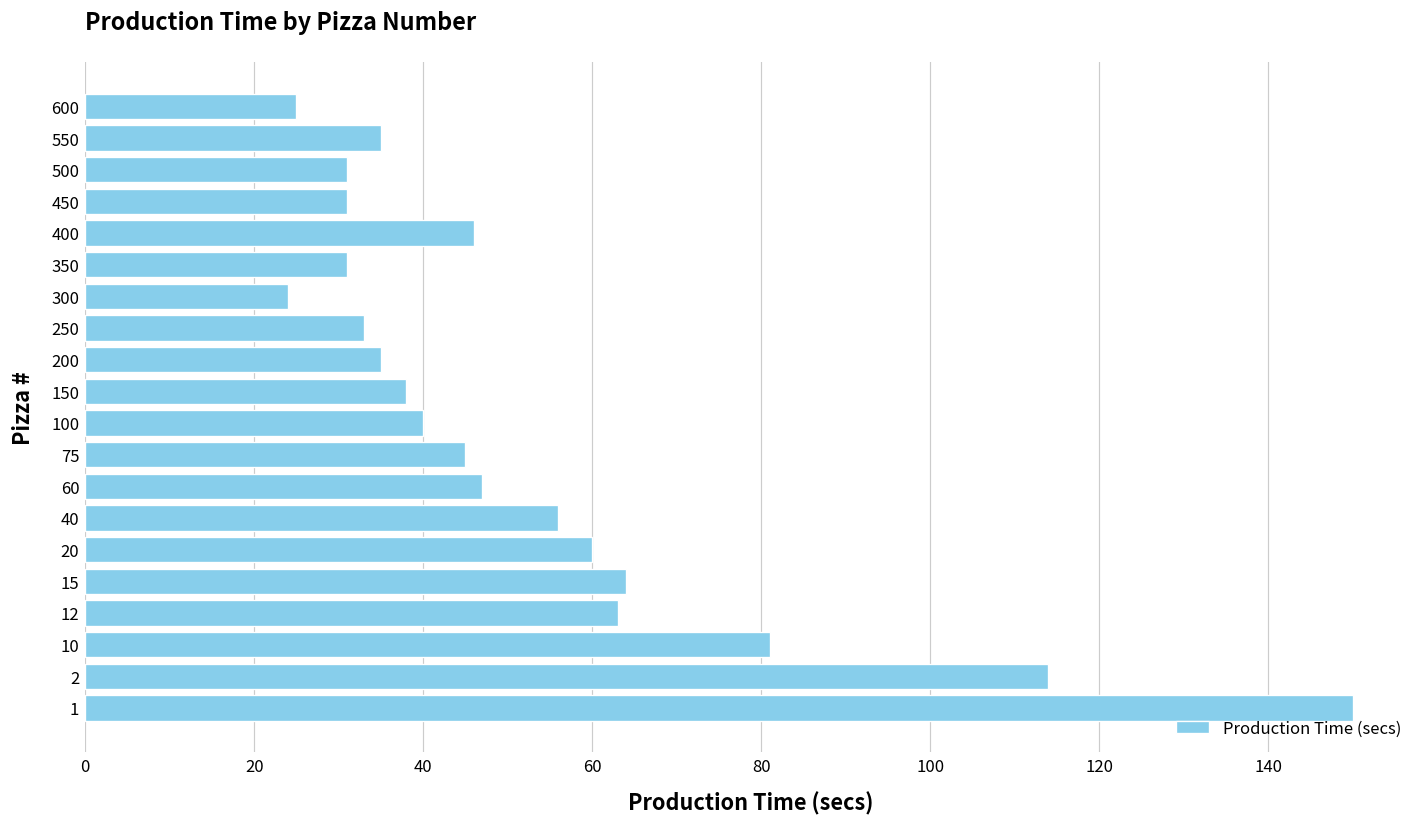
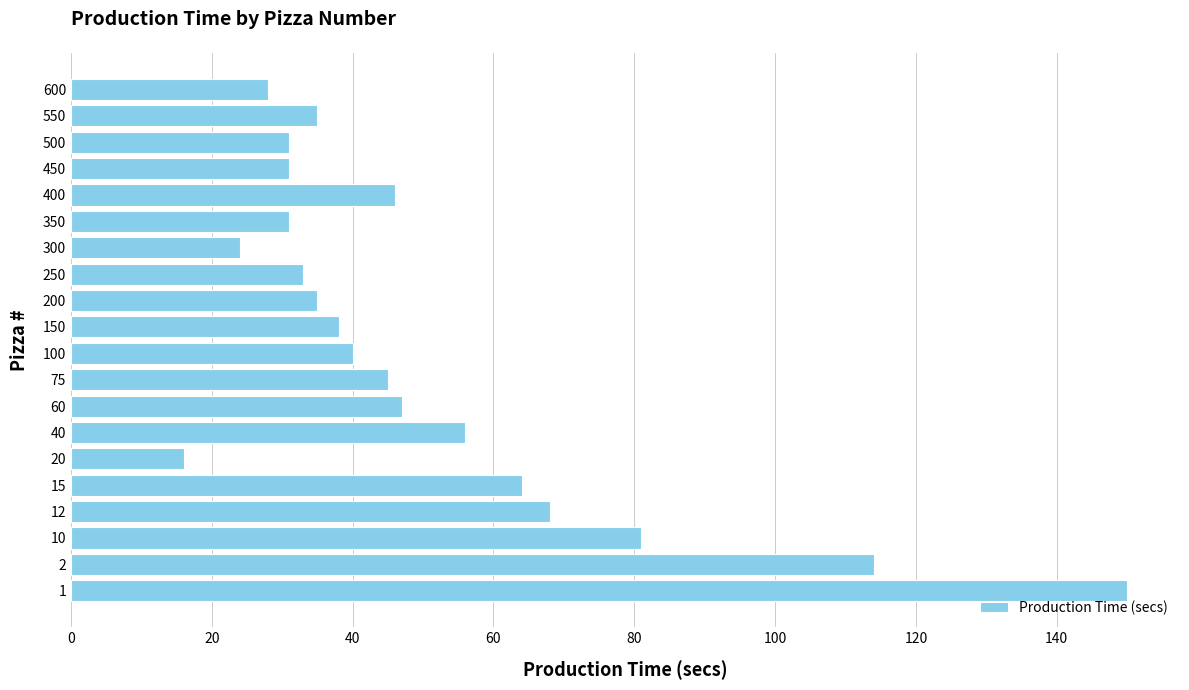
600: 25 -> 28
20: 60 -> 16
12: 63 -> 68
